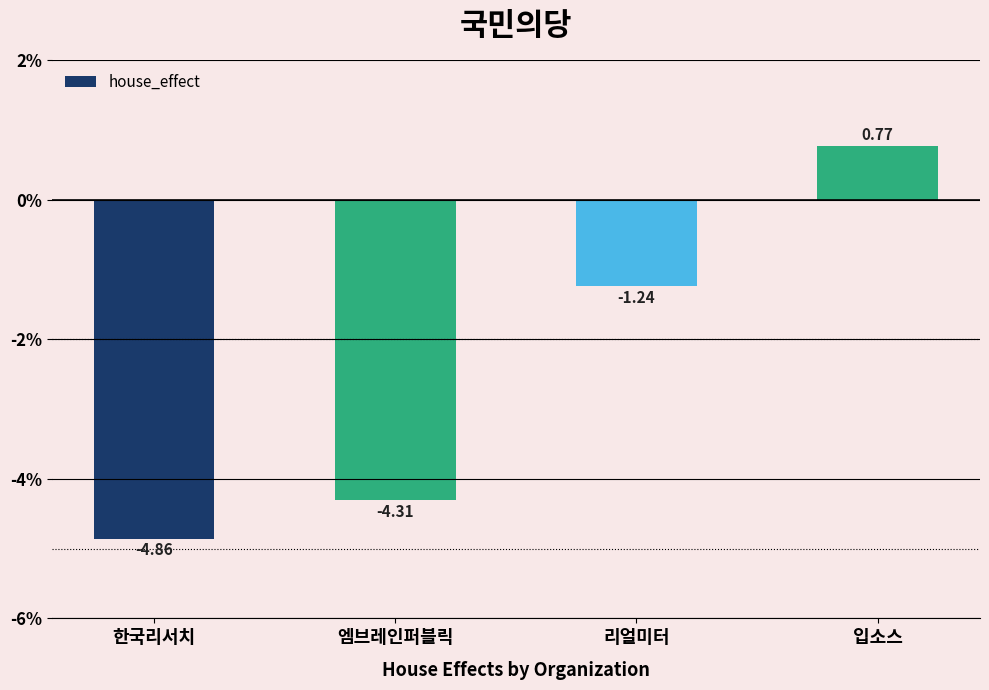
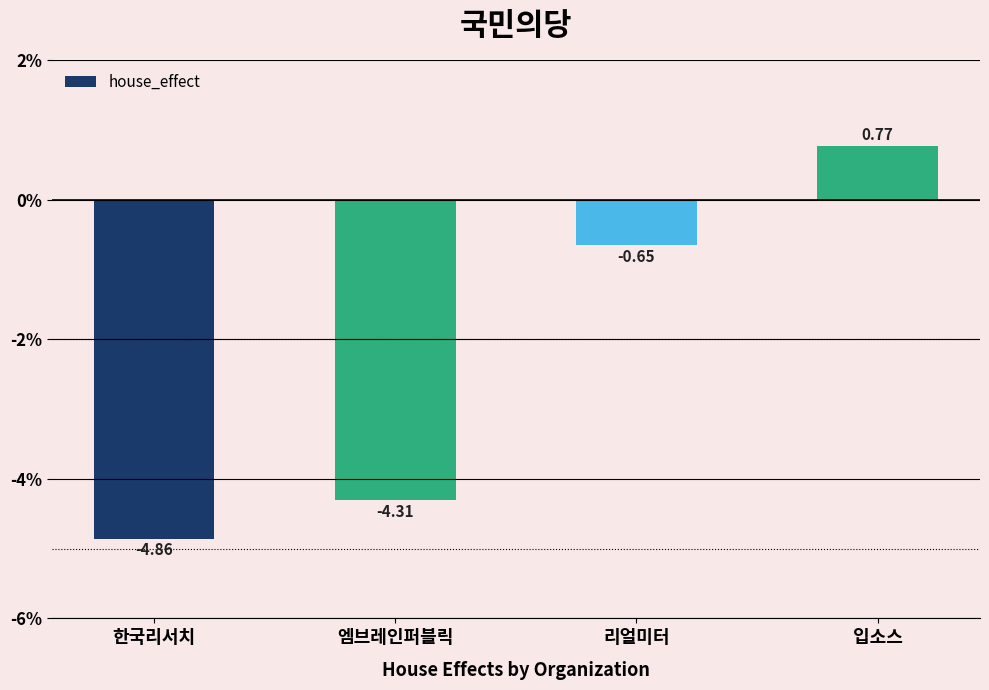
리얼미터: -1.24 -> -0.65
